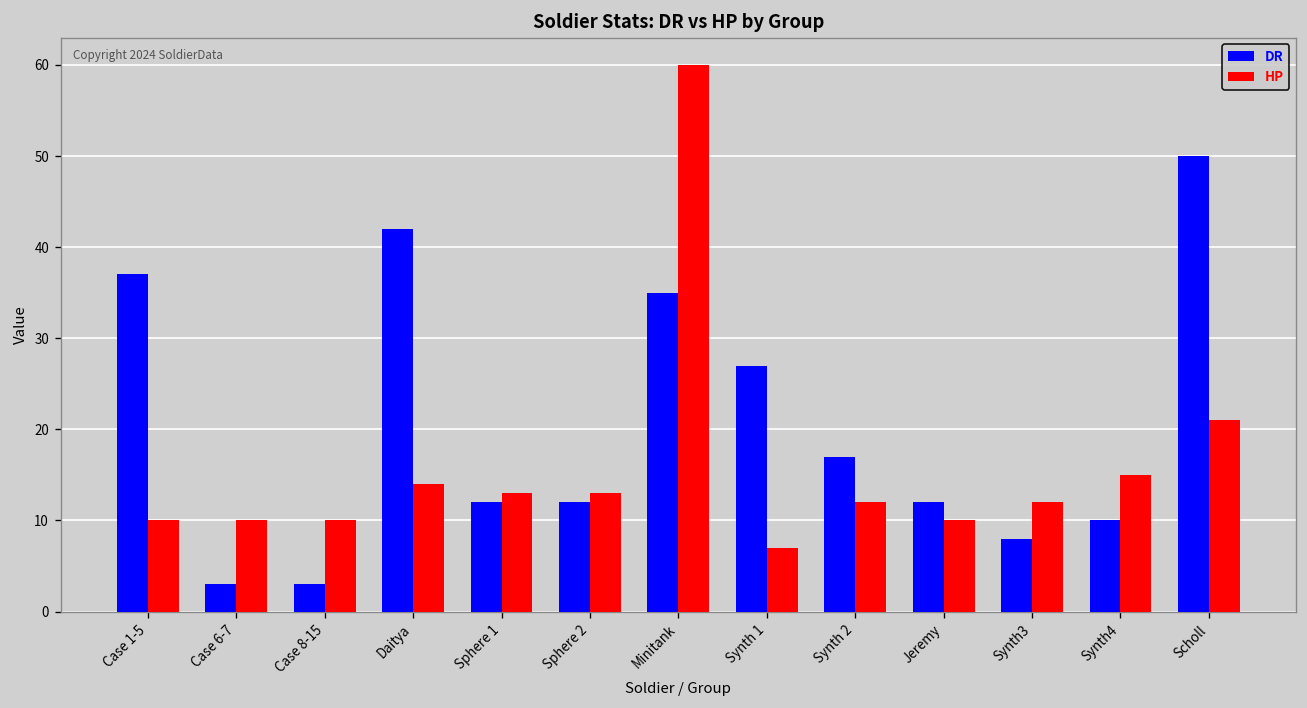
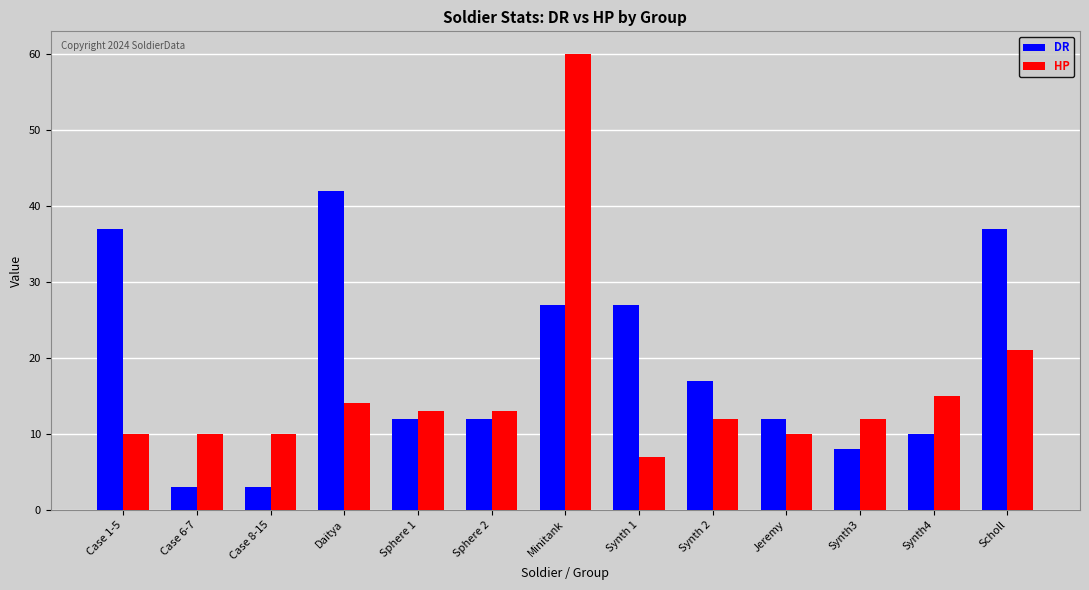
DR, Minitank: 35 -> 27
DR, Scholl: 50 -> 37
